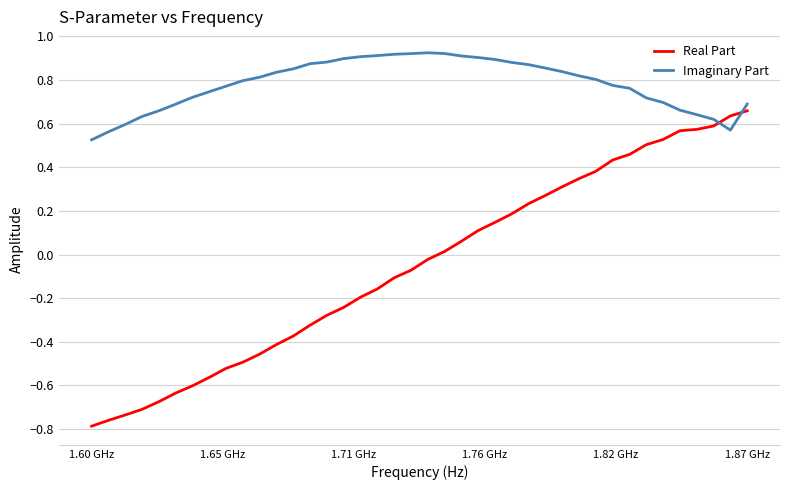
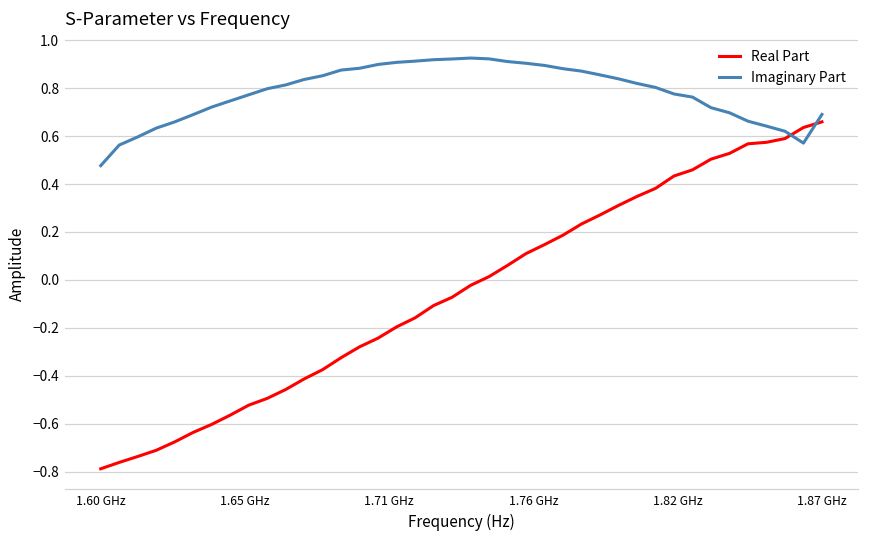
Imaginary Part, 1.60 GHz: 0.53 -> 0.48
